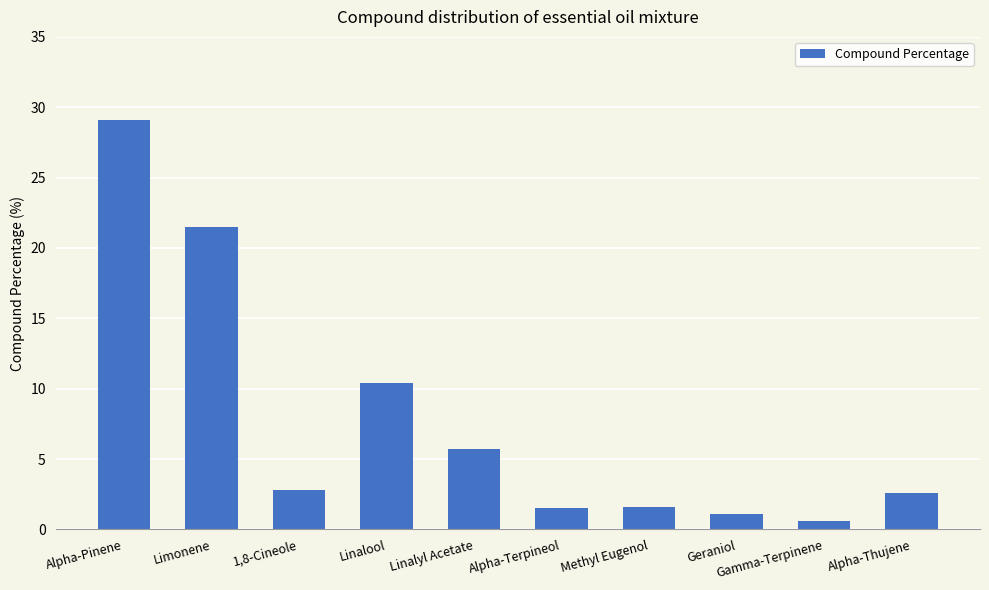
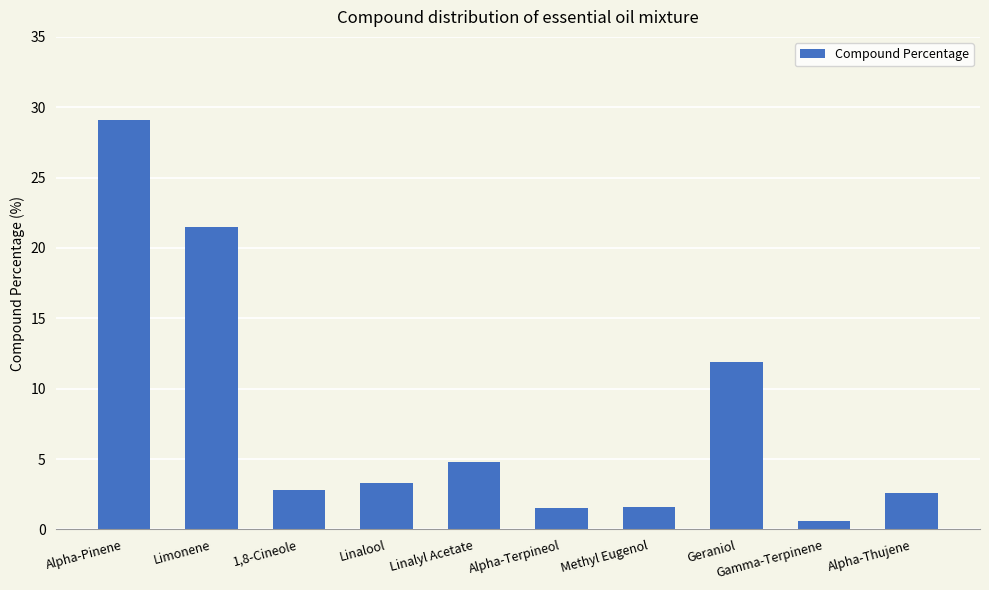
Linalool: 10.4 -> 3.3
Linalyl Acetate: 5.7 -> 4.8
Geraniol: 1.1 -> 11.9
